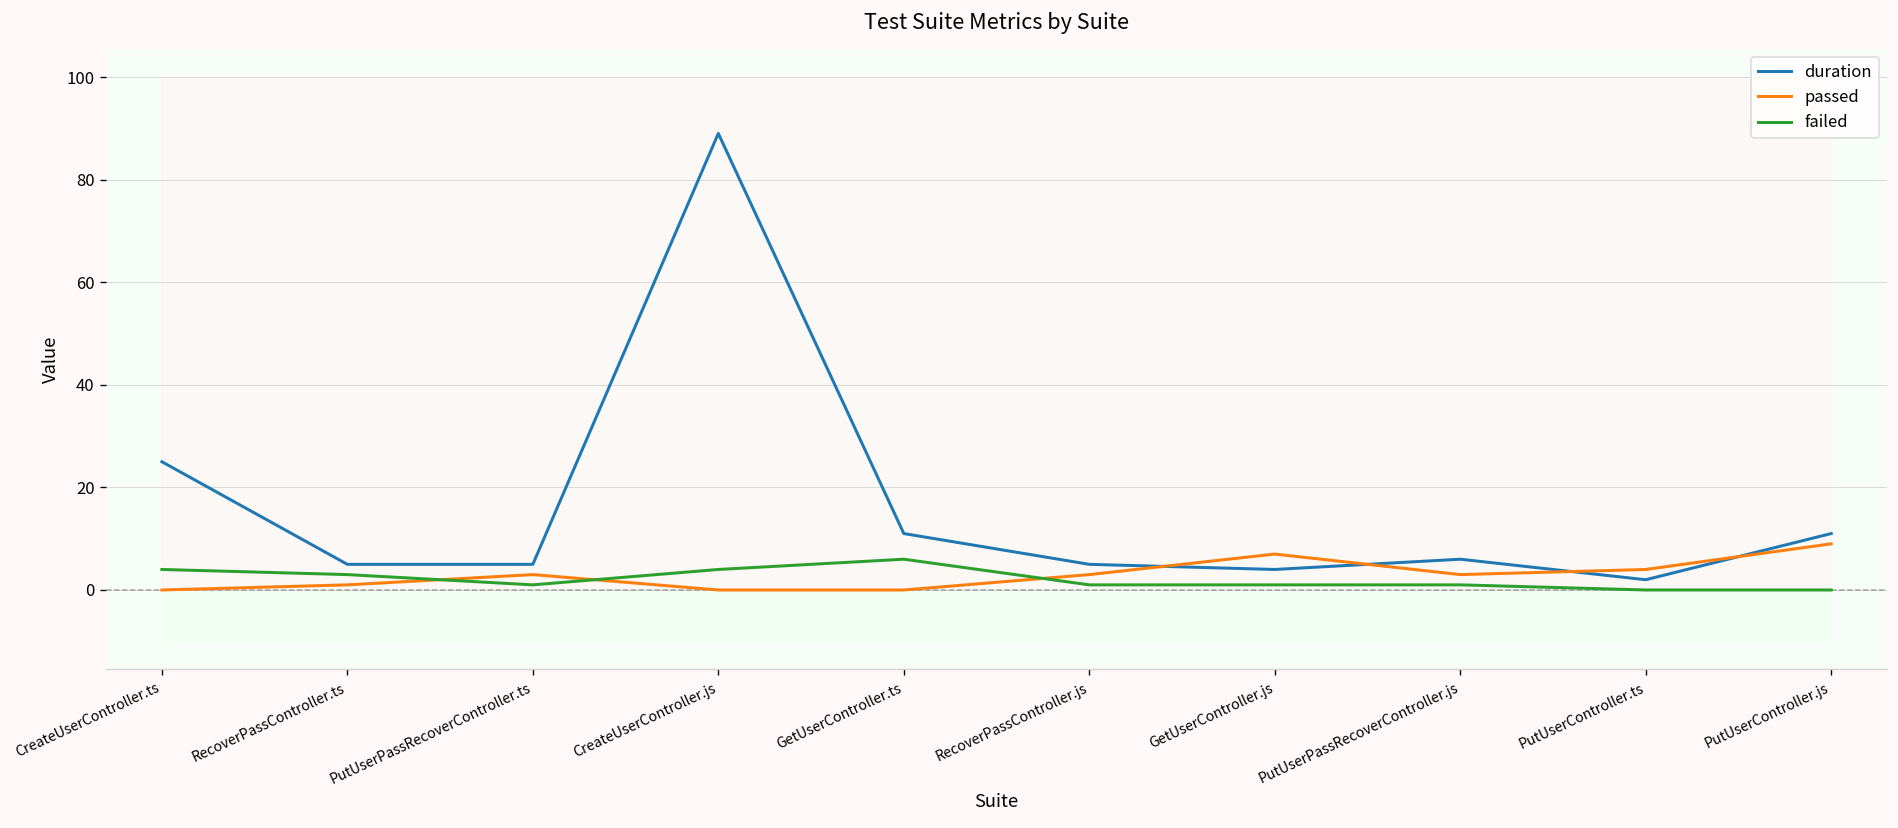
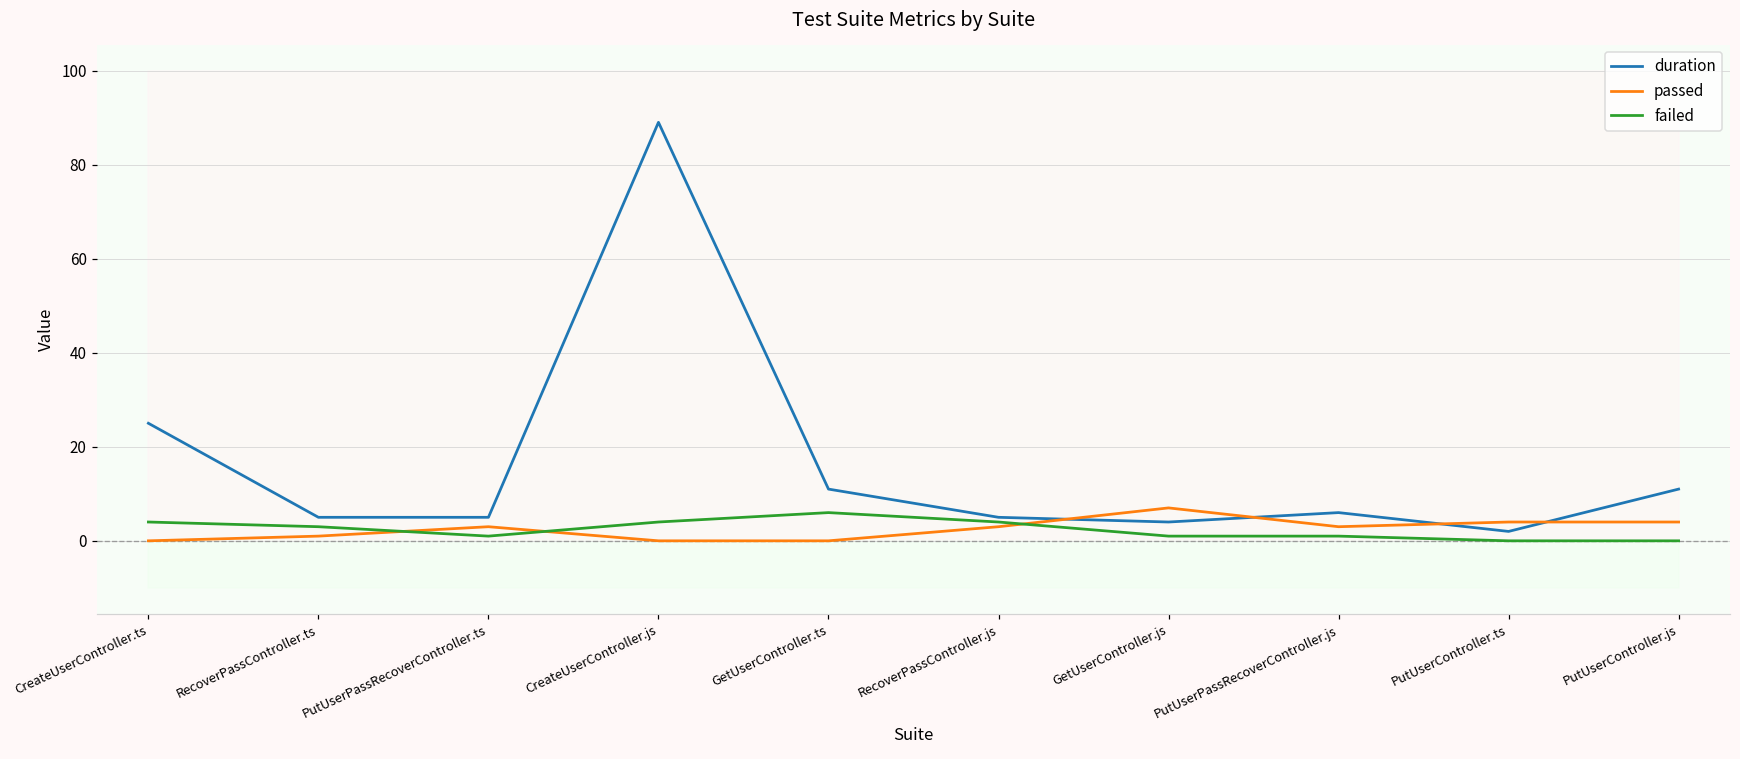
failed, RecoverPassController.js: 1 -> 4
passed, PutUserController.js: 9 -> 4
